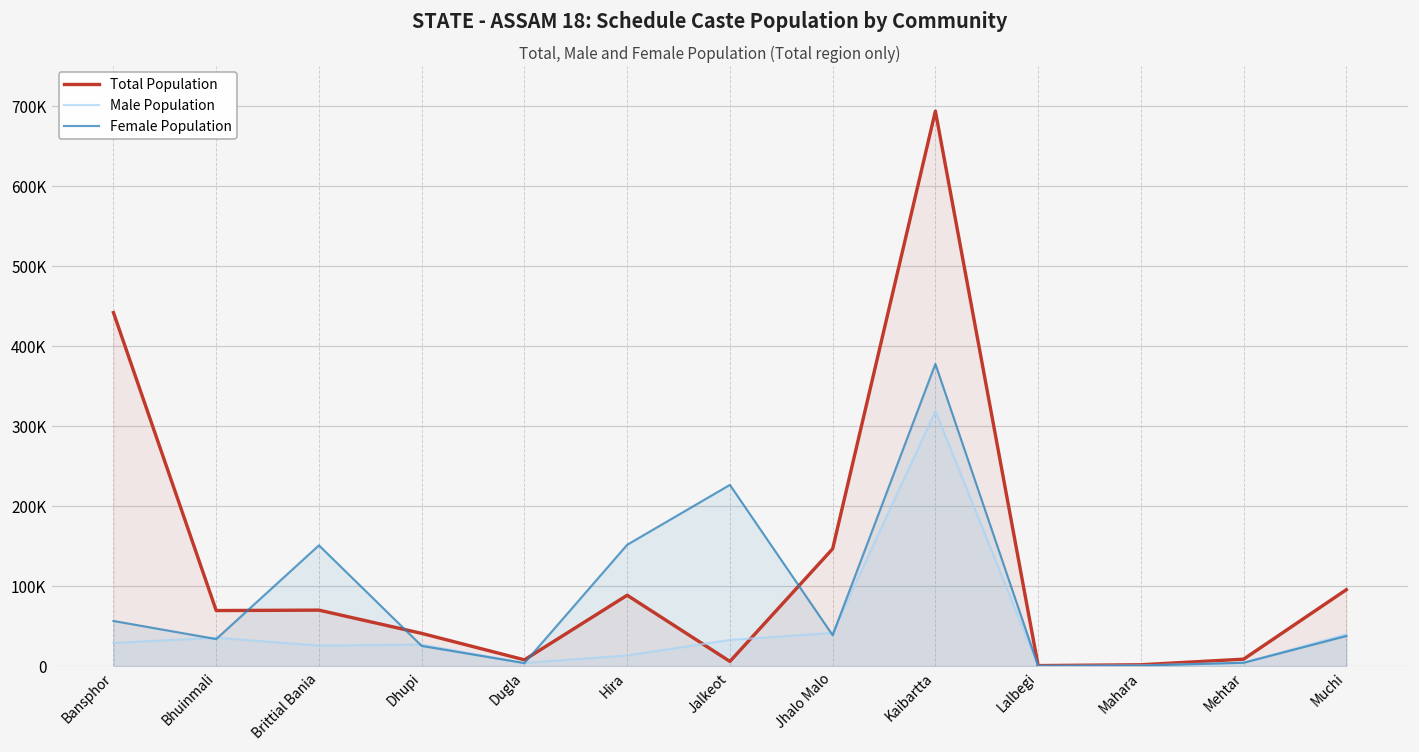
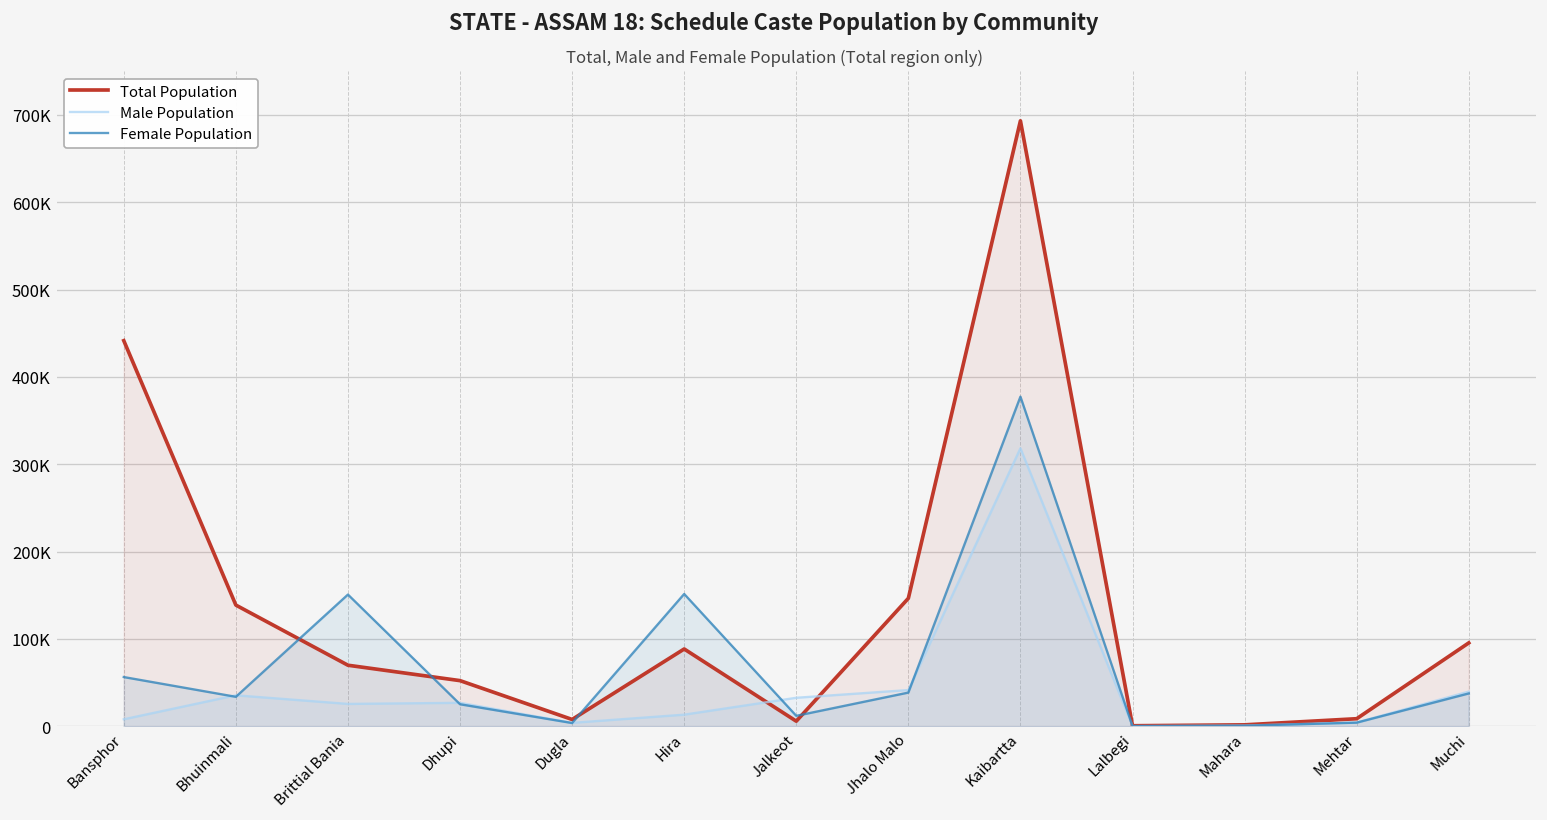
Male Population, Bansphor: 30000 -> 10000
Total Population, Bhuinmali: 70000 -> 140000
Total Population, Dhupi: 40000 -> 50000
Female Population, Jalkeot: 230000 -> 10000
